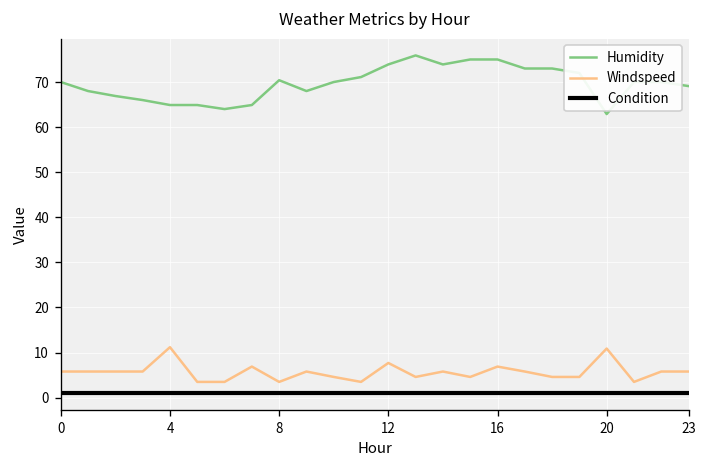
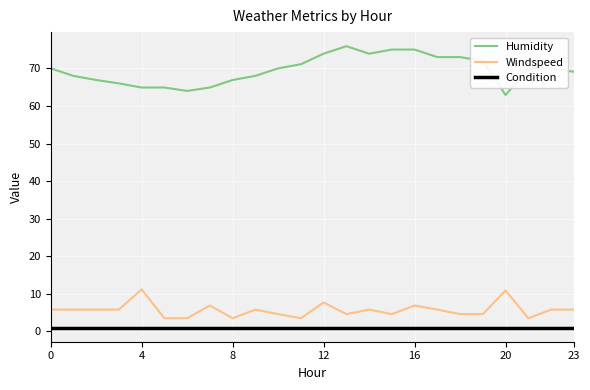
Humidity, 8: 70 -> 67
